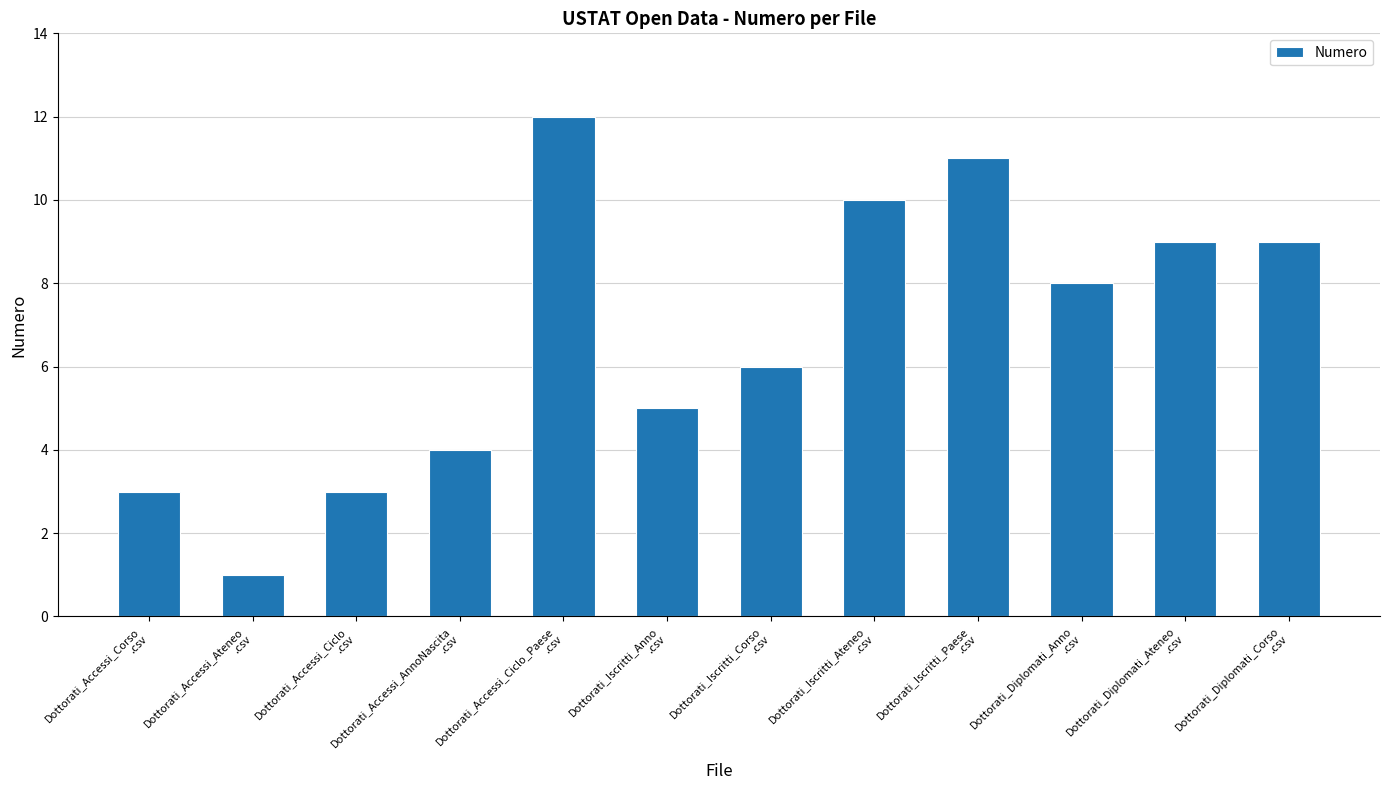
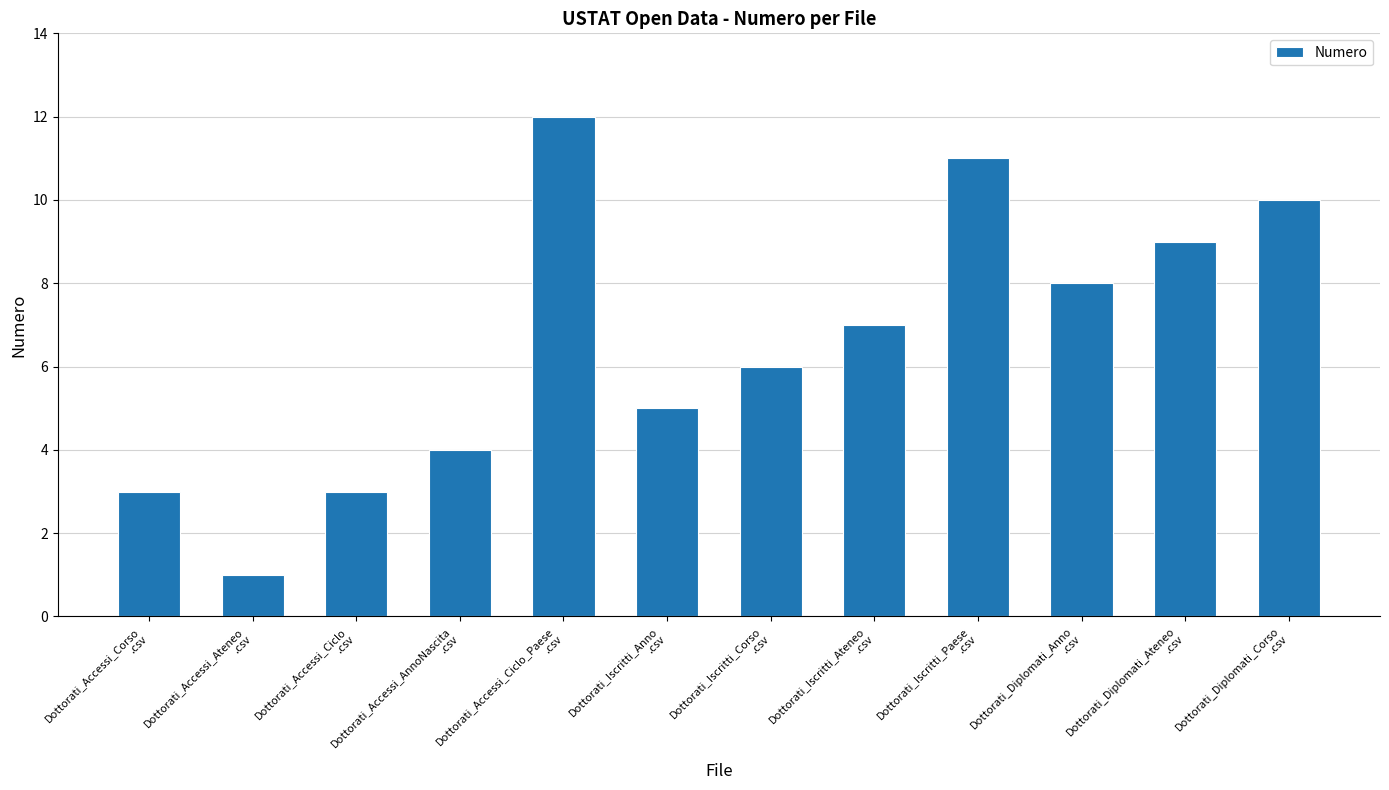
Dottorati_Iscritti_Ateneo .csv: 10 -> 7
Dottorati_Diplomati_Corso .csv: 9 -> 10
